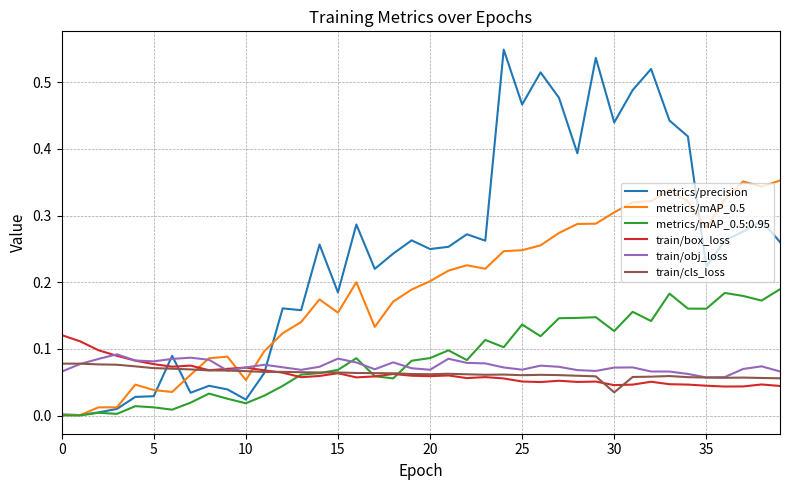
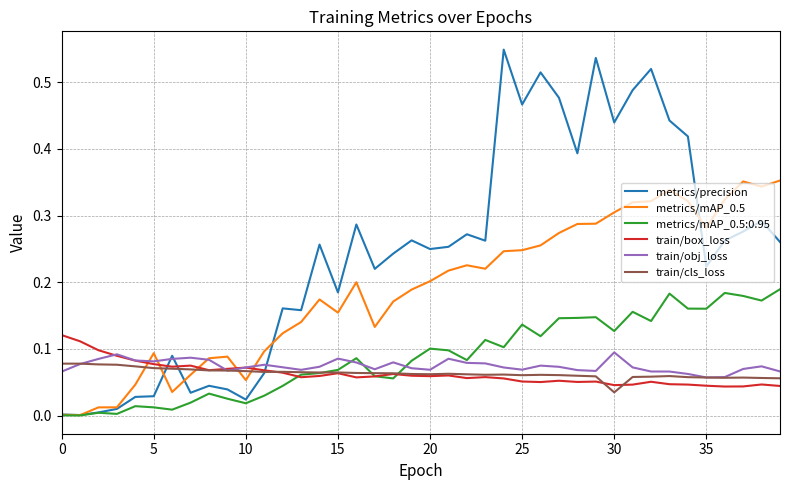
metrics/mAP_0.5, 5: 0.04 -> 0.09
metrics/mAP_0.5:0.95, 20: 0.09 -> 0.10
train/obj_loss, 30: 0.07 -> 0.09
